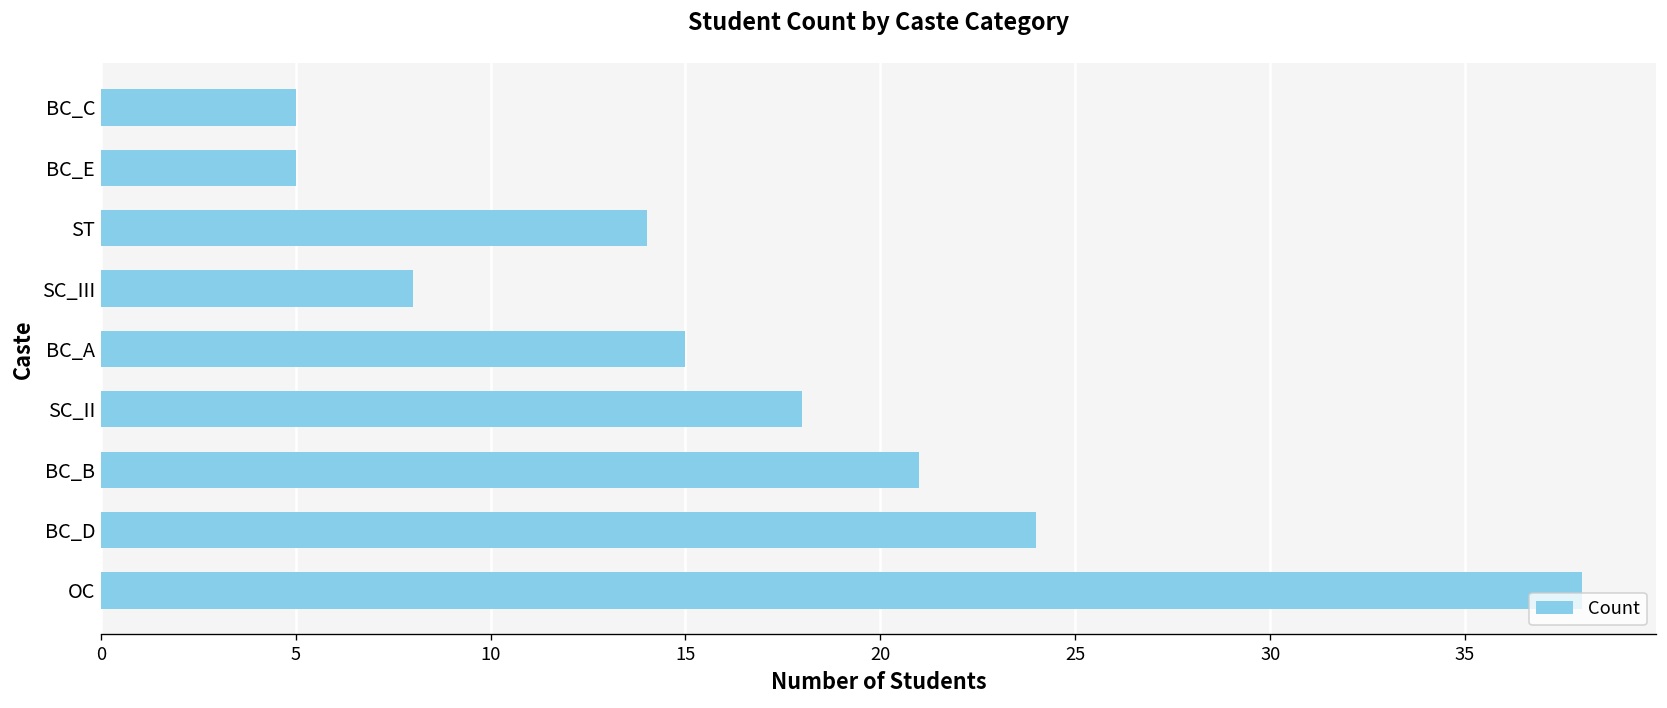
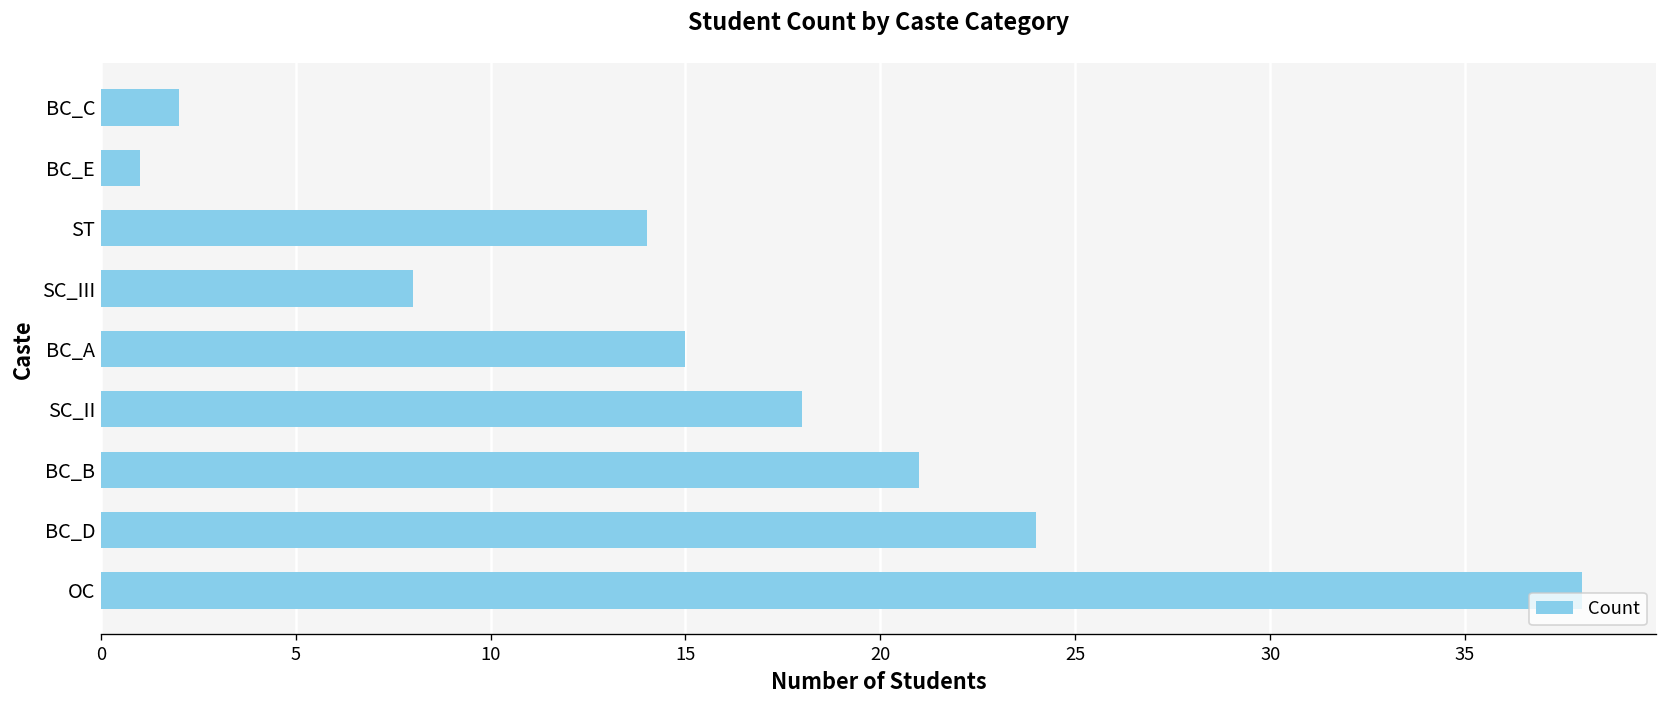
BC_C: 5 -> 2
BC_E: 5 -> 1
